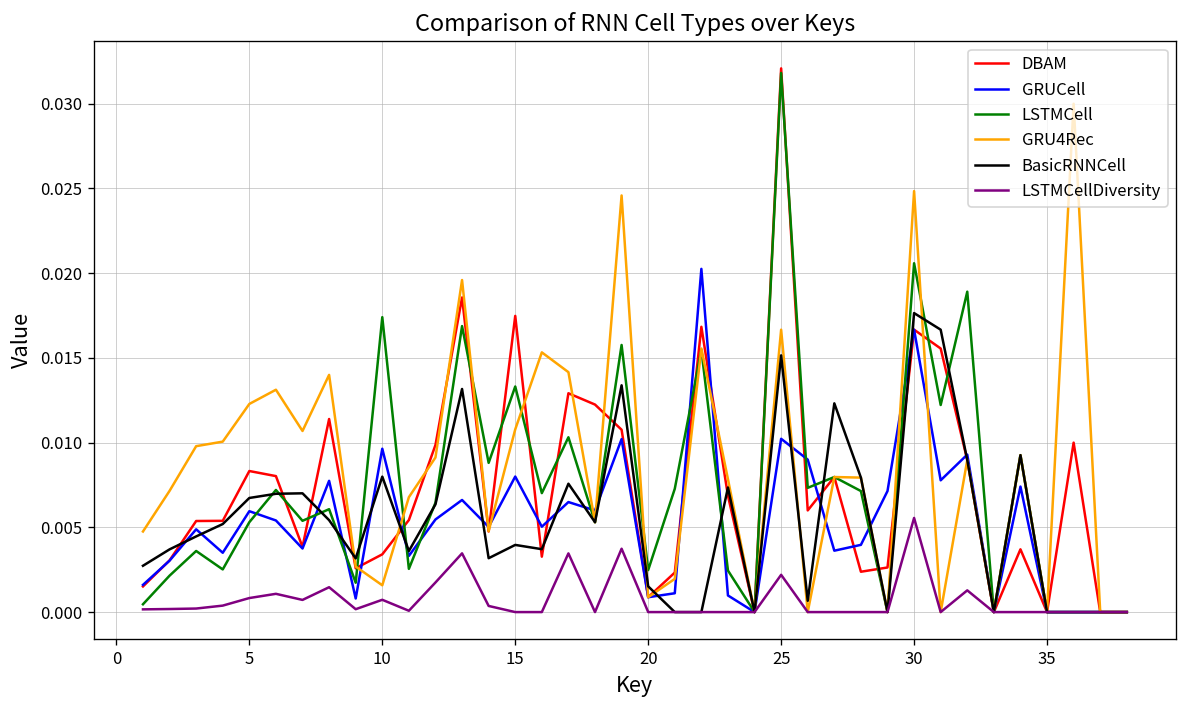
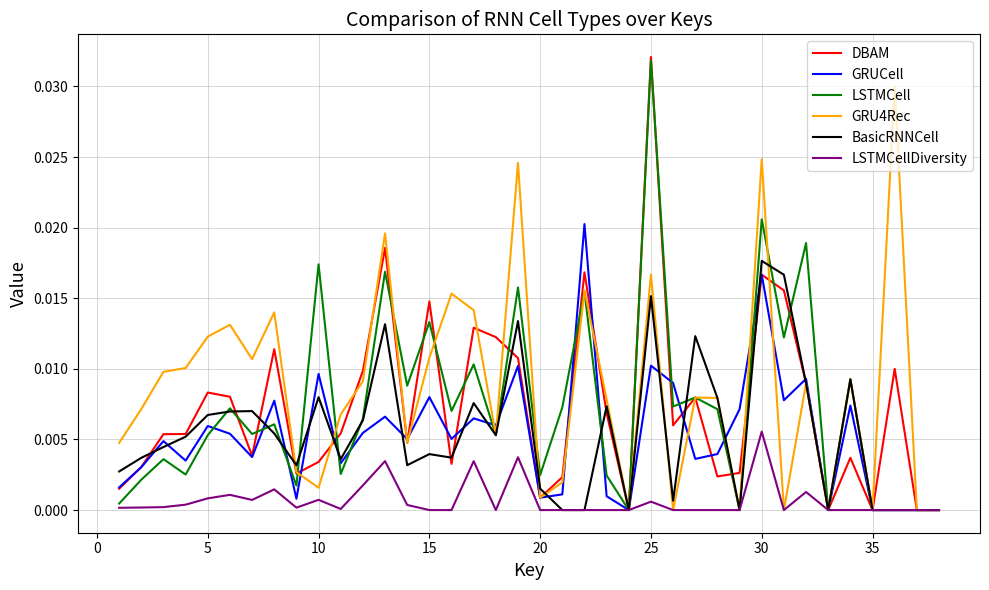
DBAM, 15: 0.0175 -> 0.0148
LSTMCellDiversity, 25: 0.0022 -> 0.0006
